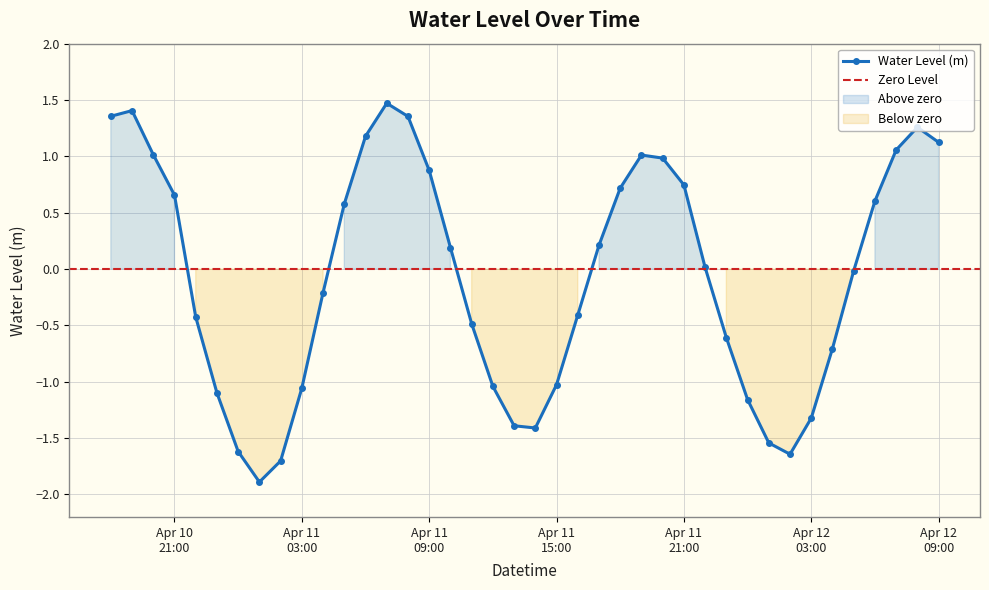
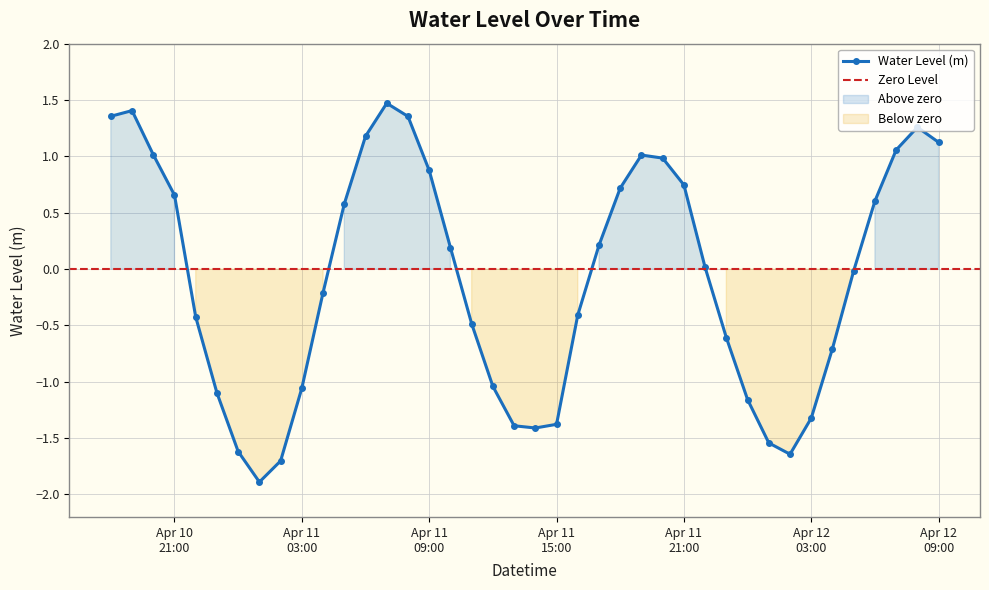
Apr 11 15:00: -1.03 -> -1.38
